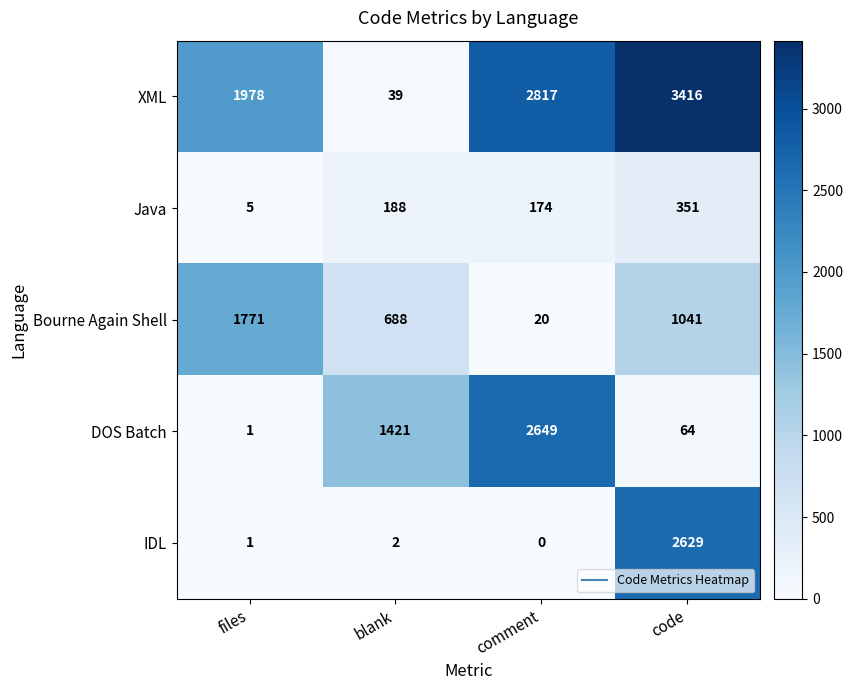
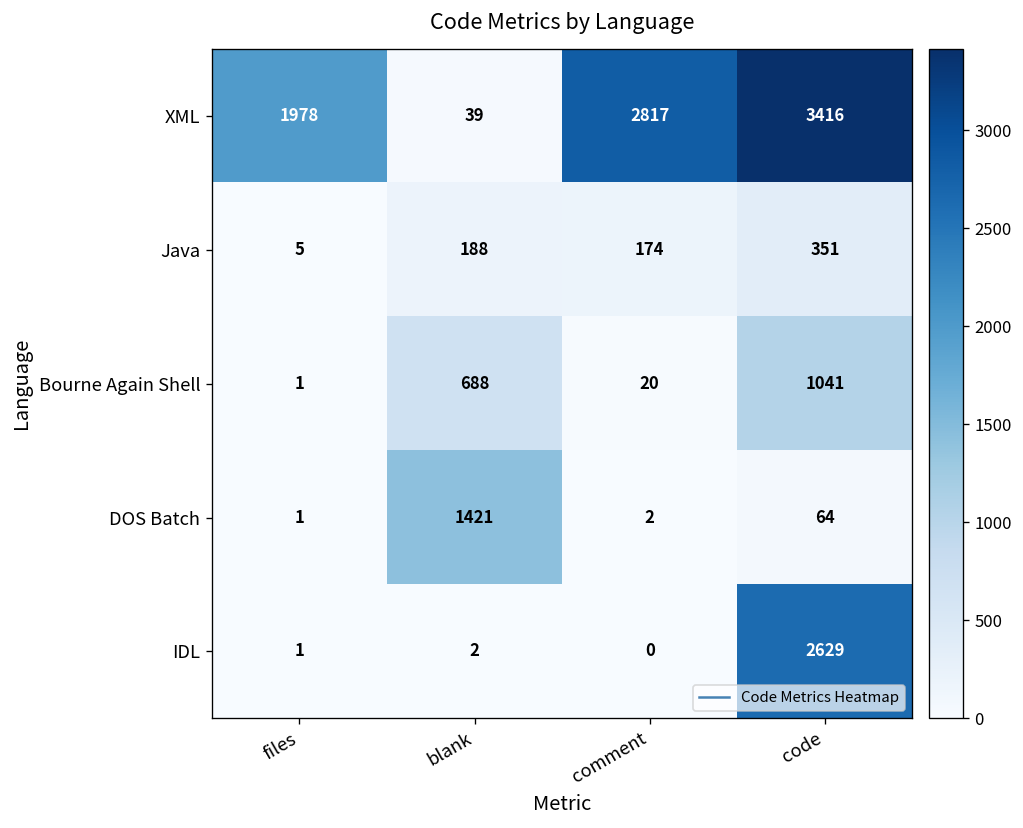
Bourne Again Shell, files: 1771 -> 1
DOS Batch, comment: 2649 -> 2
